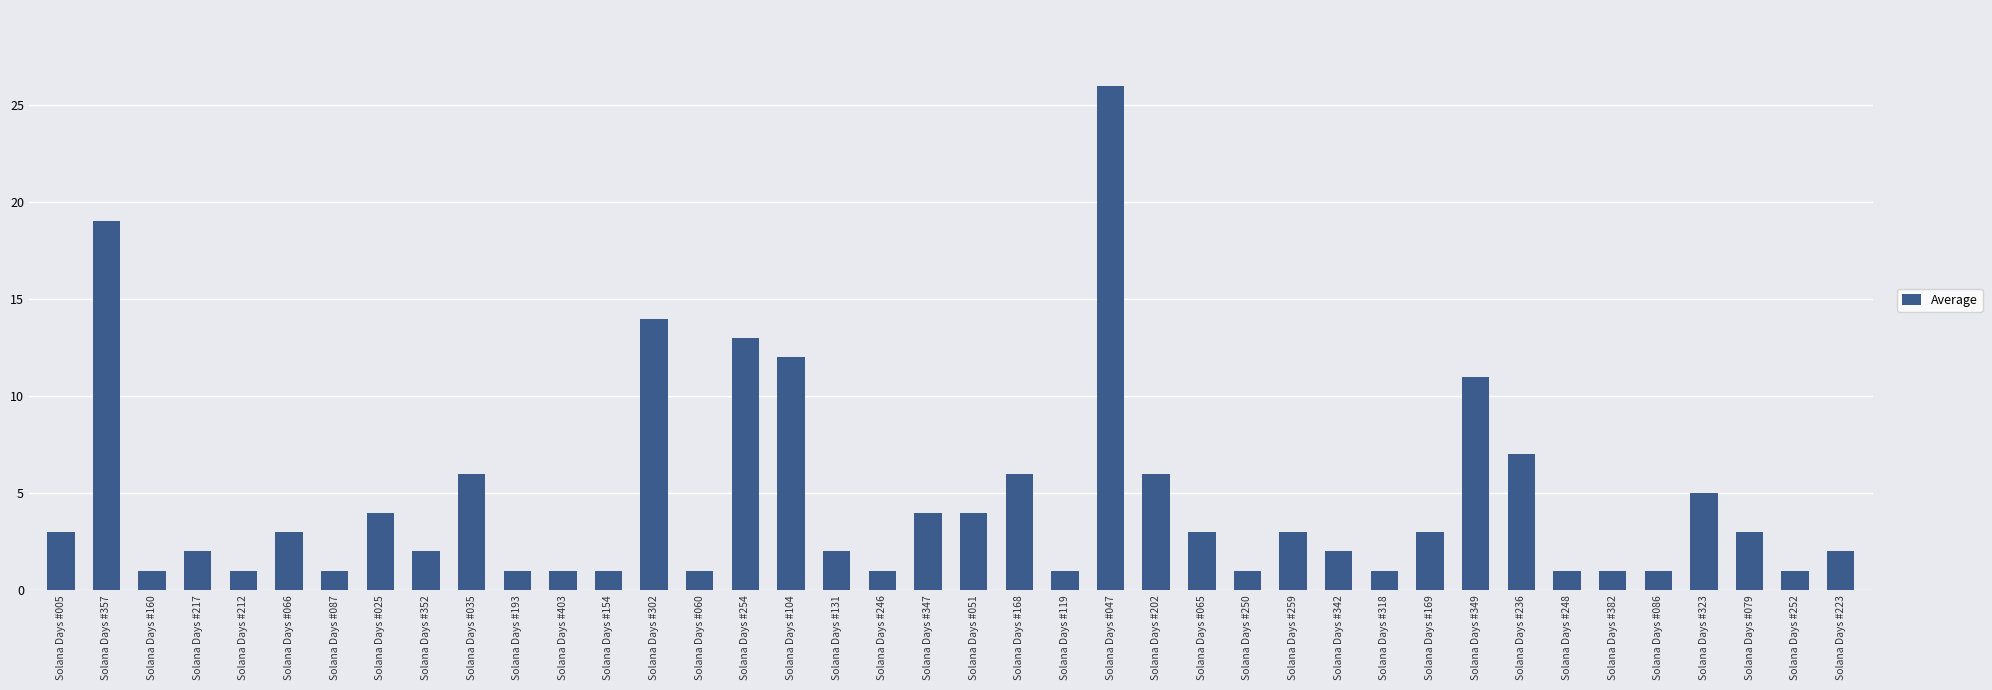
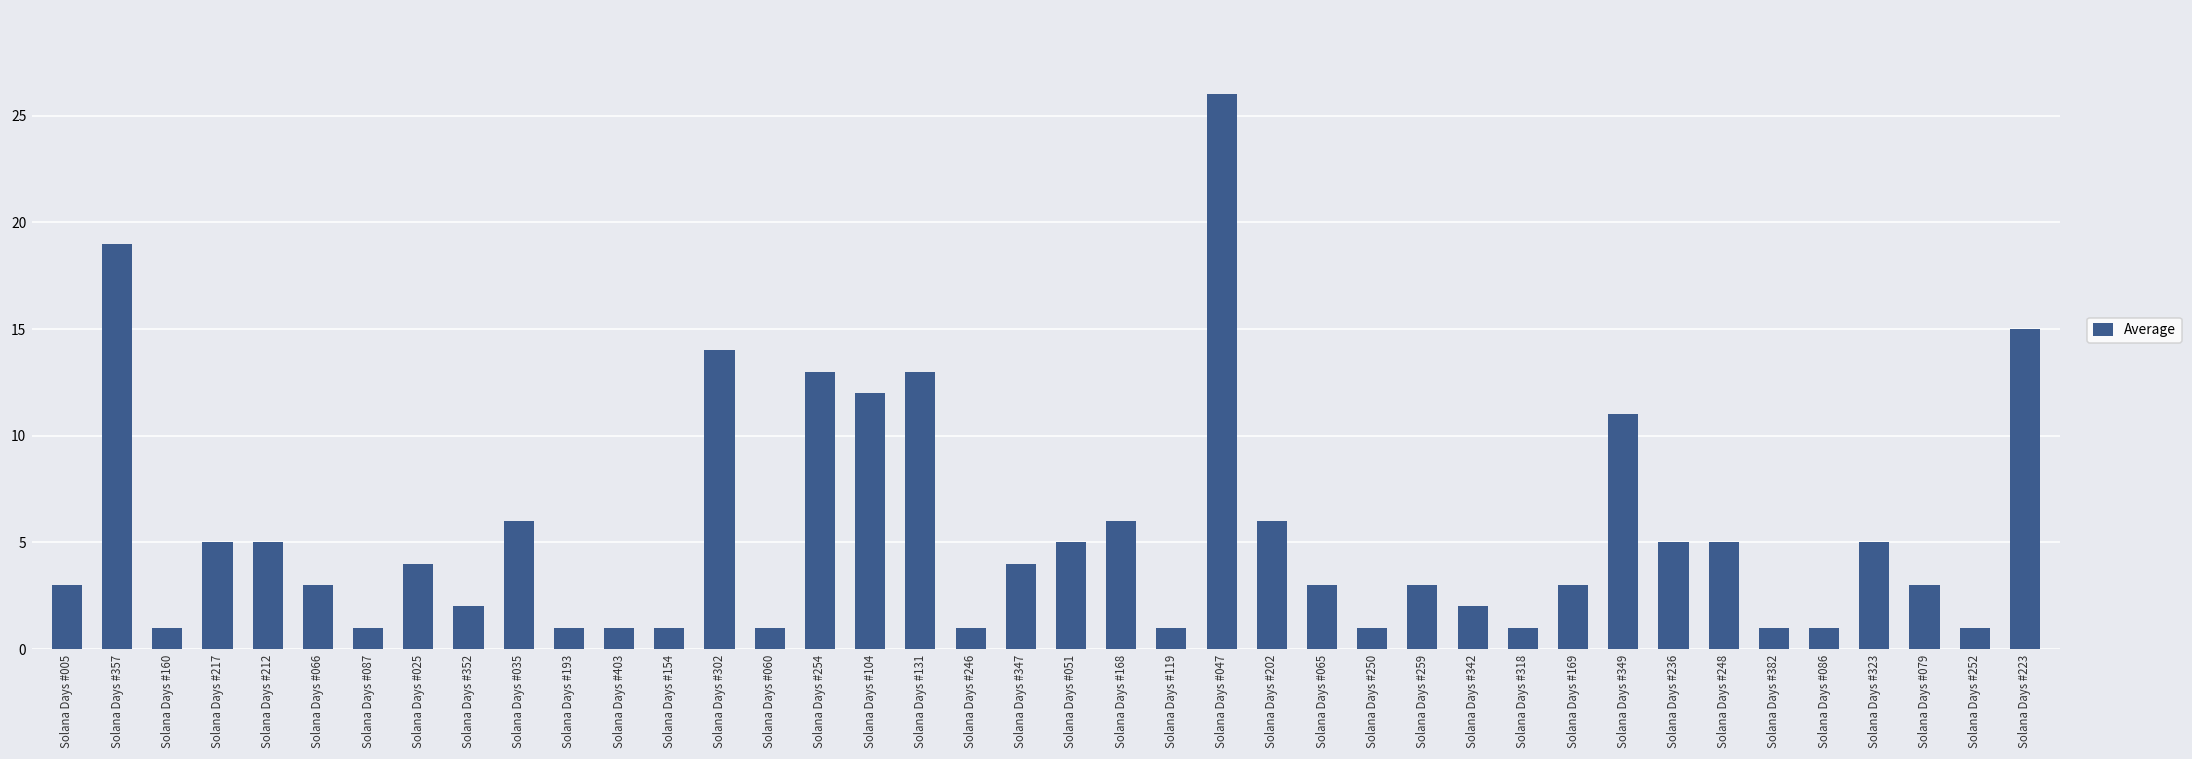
Solana Days #217: 2 -> 5
Solana Days #212: 1 -> 5
Solana Days #131: 2 -> 13
Solana Days #051: 4 -> 5
Solana Days #236: 7 -> 5
Solana Days #248: 1 -> 5
Solana Days #223: 2 -> 15
